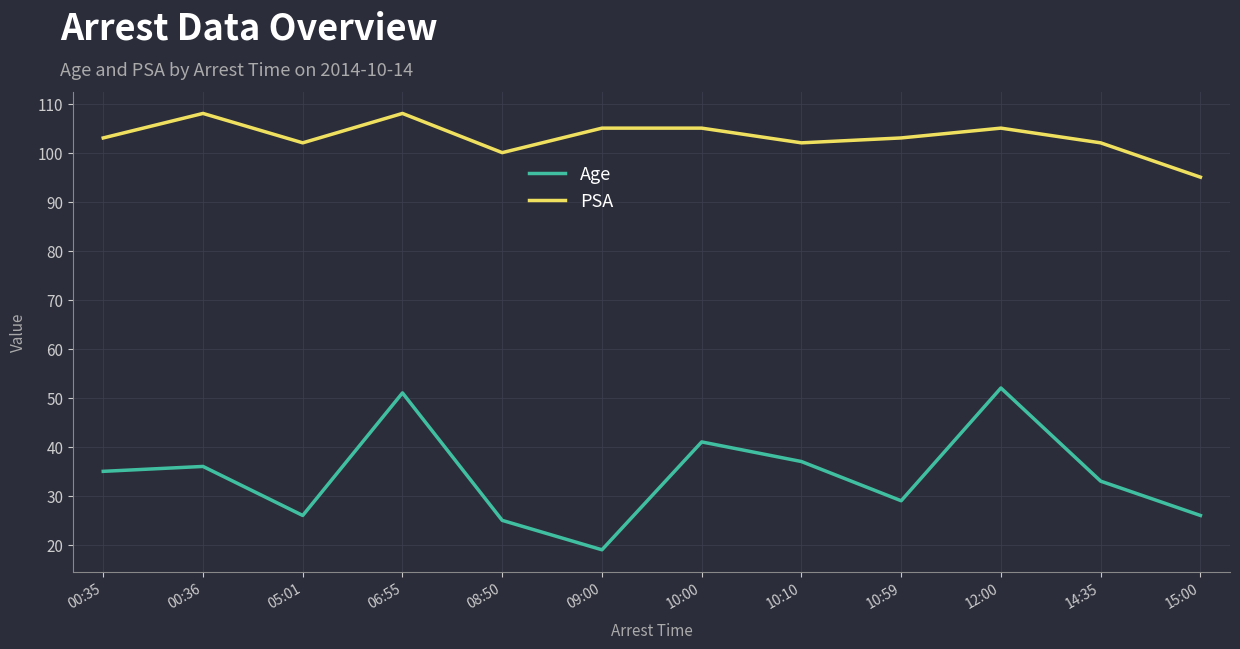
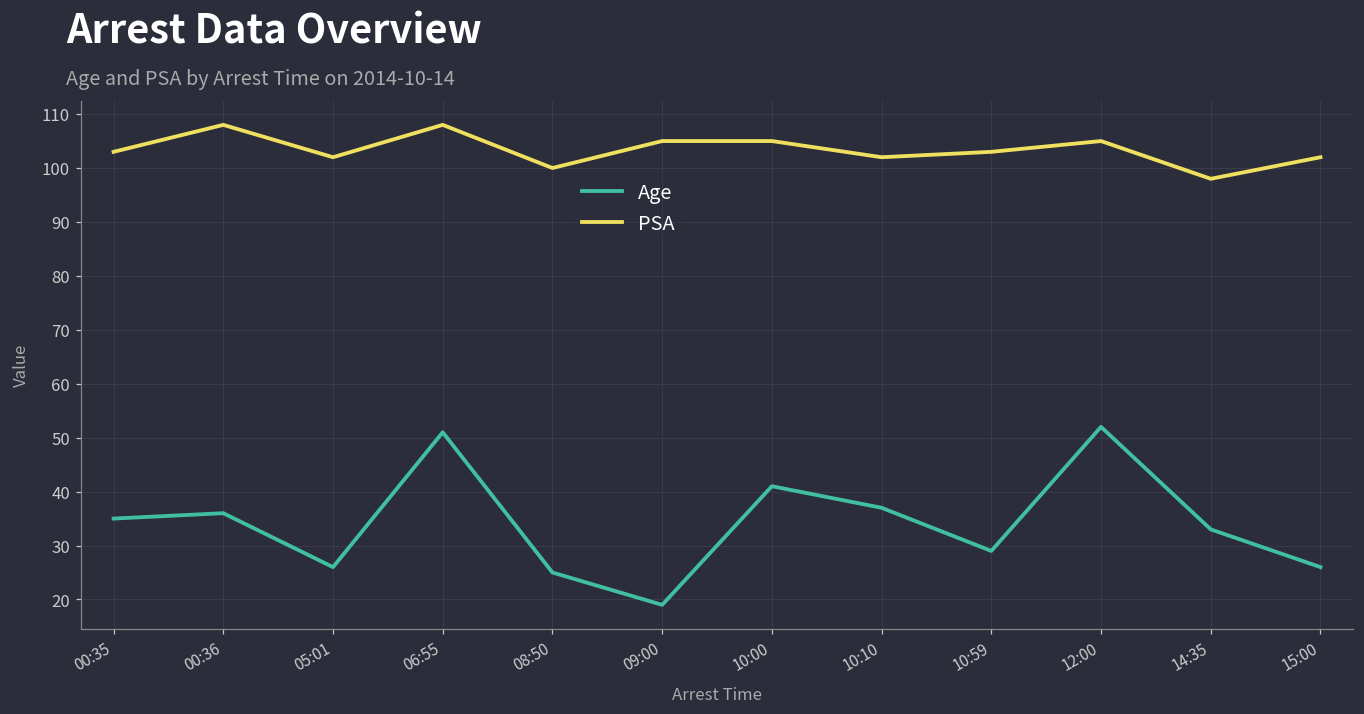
PSA, 14:35: 102 -> 98
PSA, 15:00: 95 -> 102
